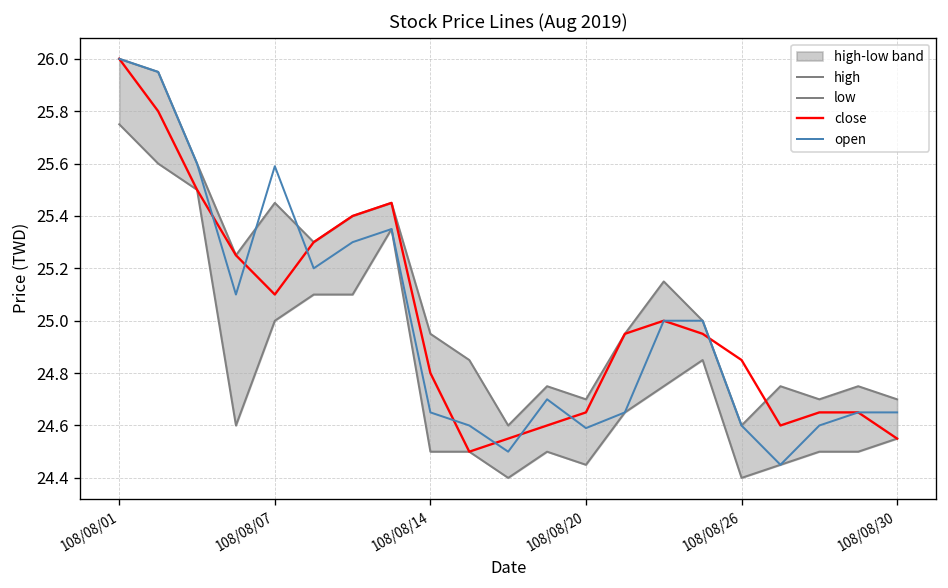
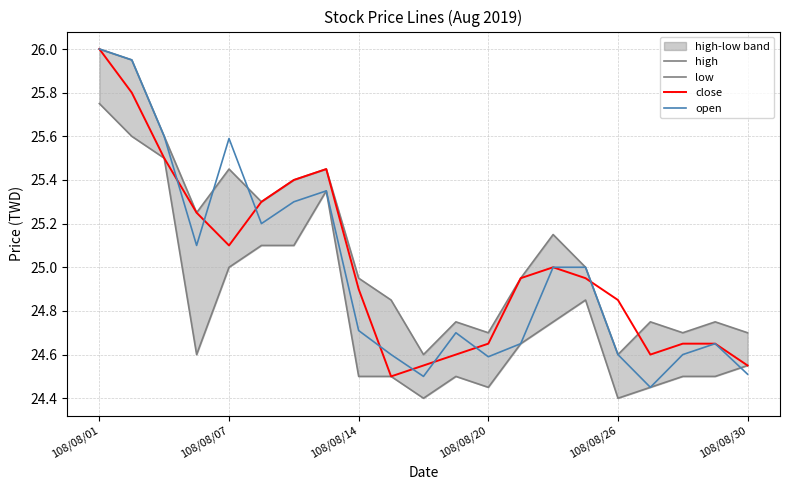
close, 108/08/14: 24.8 -> 24.9
open, 108/08/14: 24.65 -> 24.71
open, 108/08/30: 24.65 -> 24.51
